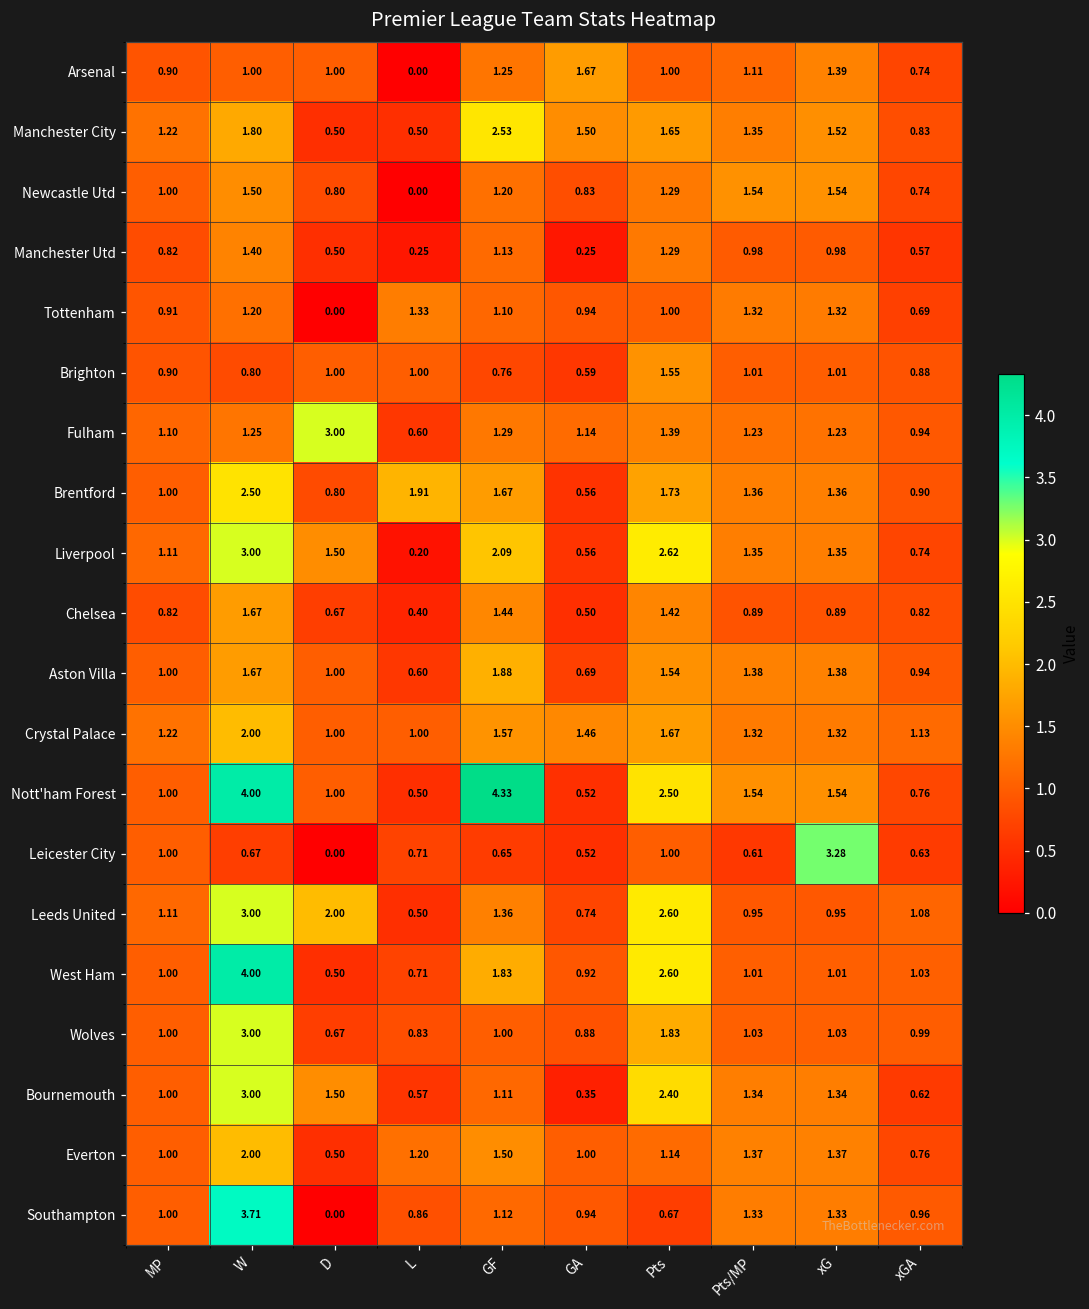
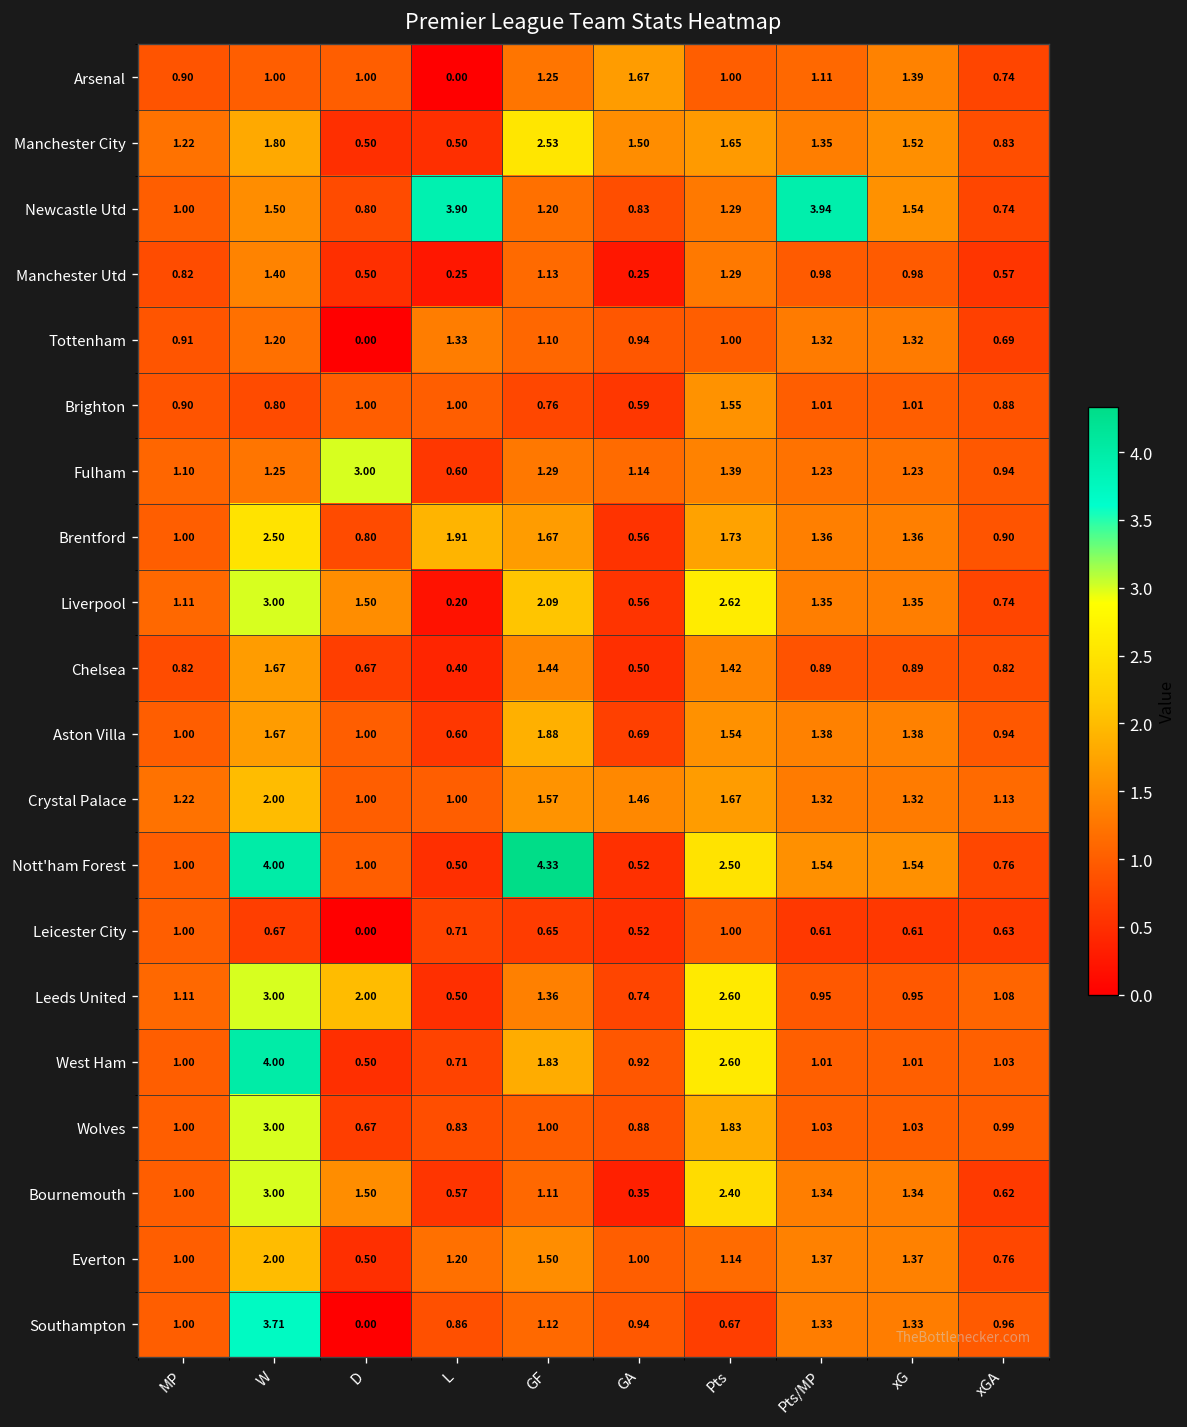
Newcastle Utd, L: 0.00 -> 3.90
Newcastle Utd, Pts/MP: 1.54 -> 3.94
Leicester City, xG: 3.28 -> 0.61
